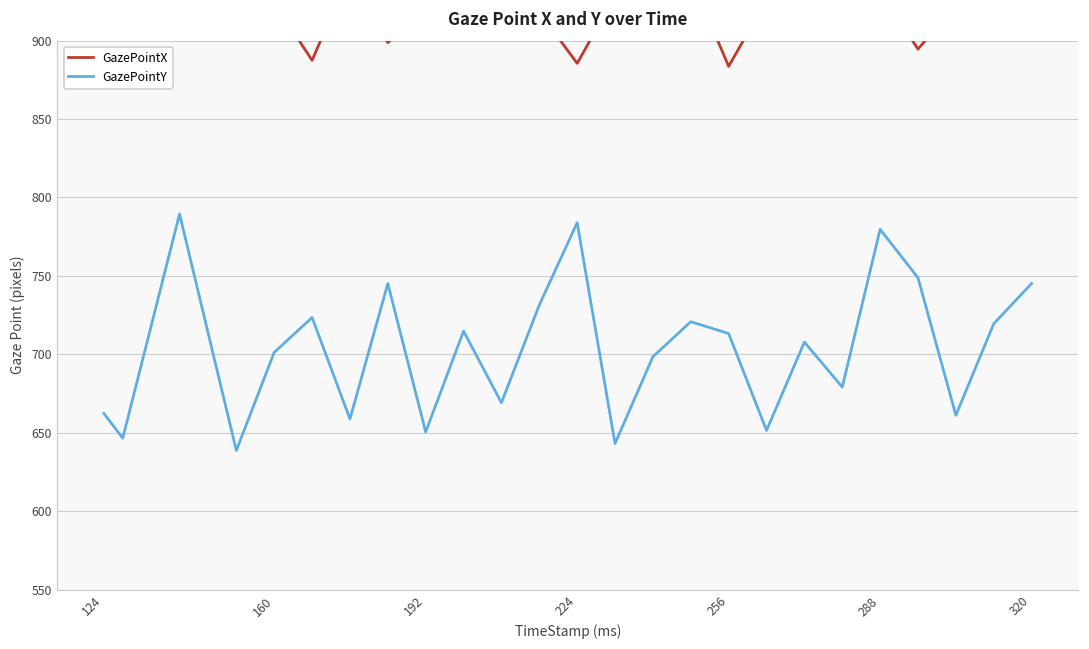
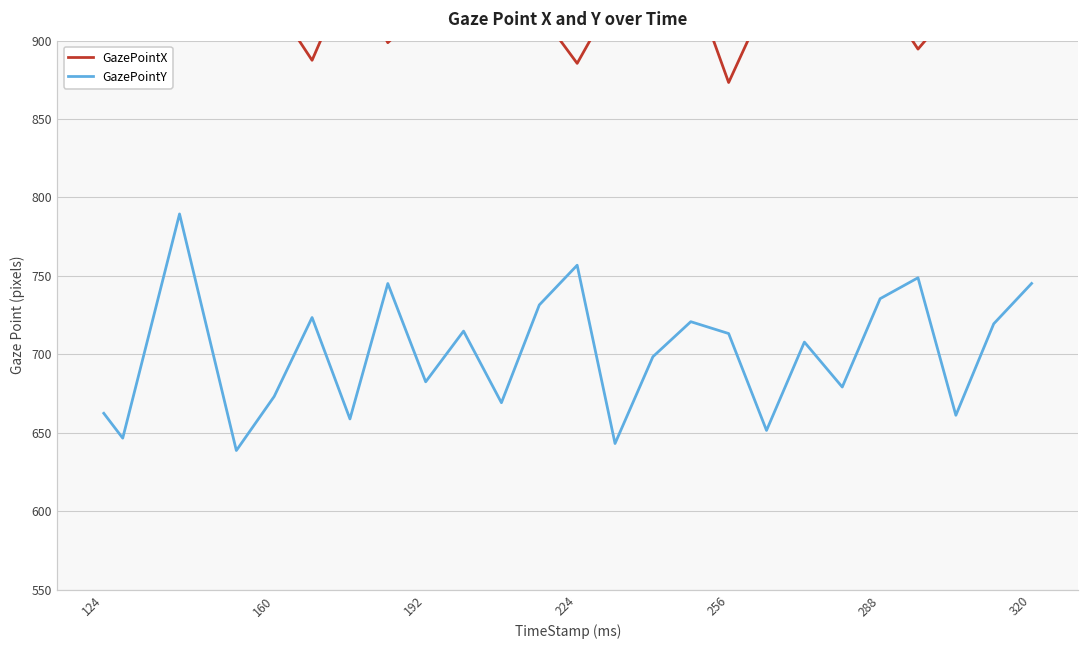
GazePointY, 160: 701 -> 673
GazePointY, 192: 651 -> 682
GazePointY, 224: 784 -> 757
GazePointX, 256: 884 -> 873
GazePointY, 288: 780 -> 735
